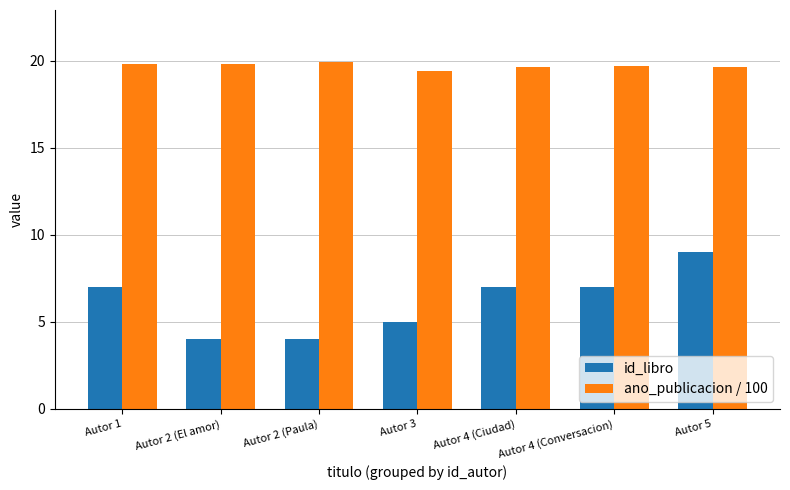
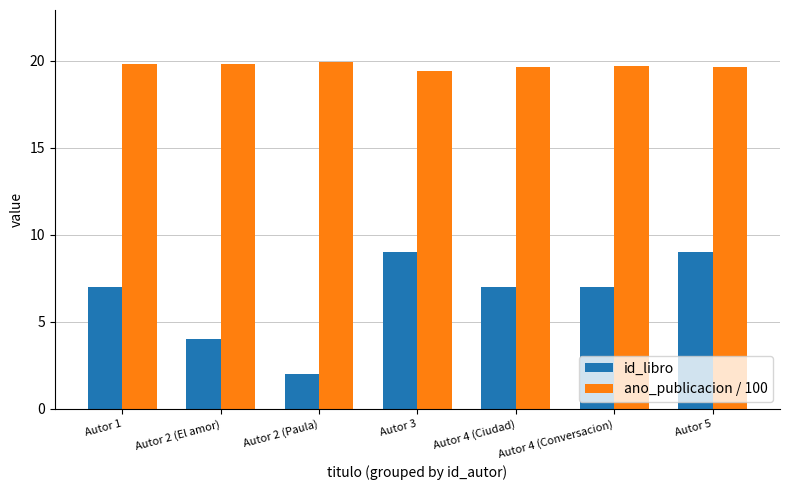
id_libro, Autor 2 (Paula): 4 -> 2
id_libro, Autor 3: 5 -> 9
